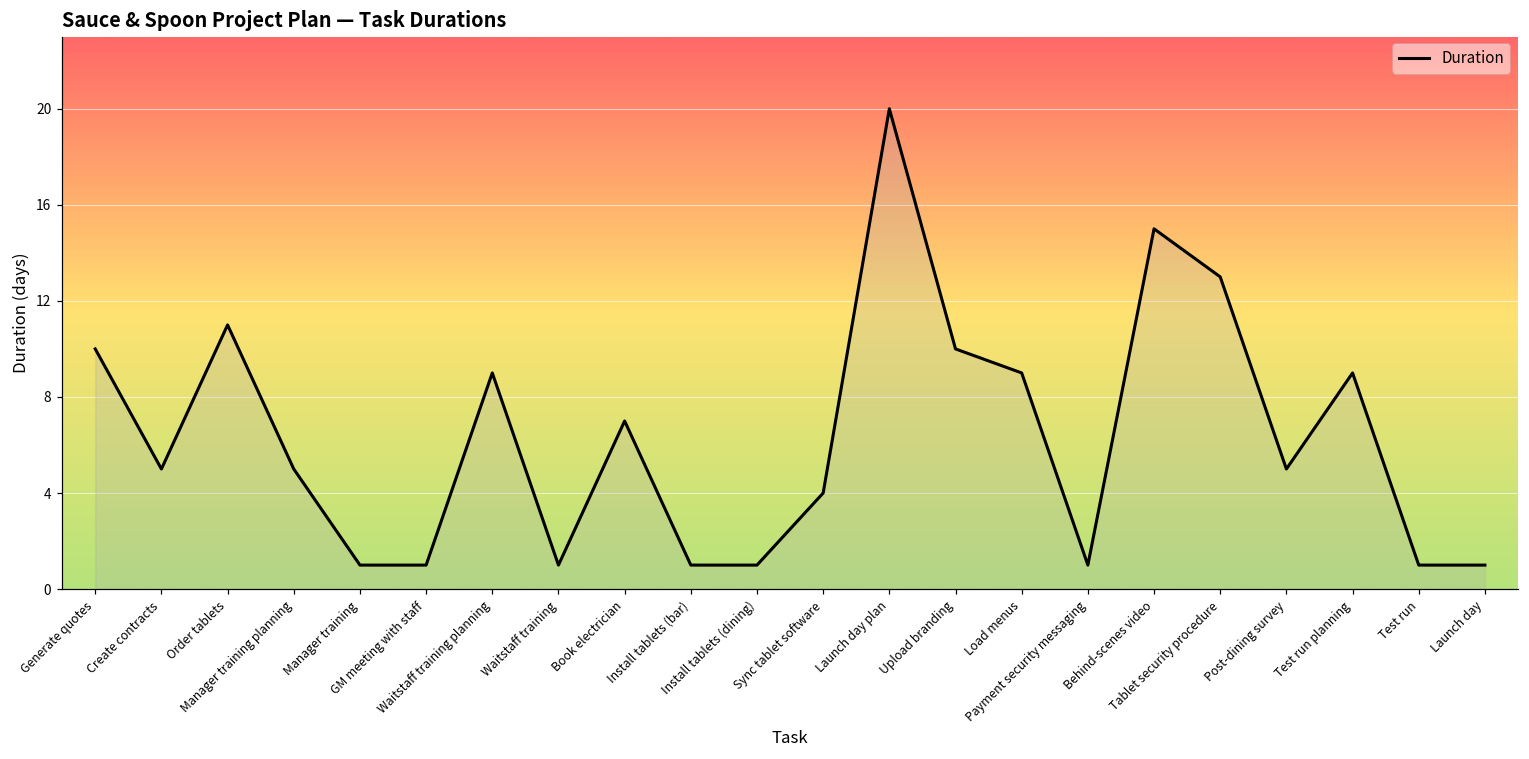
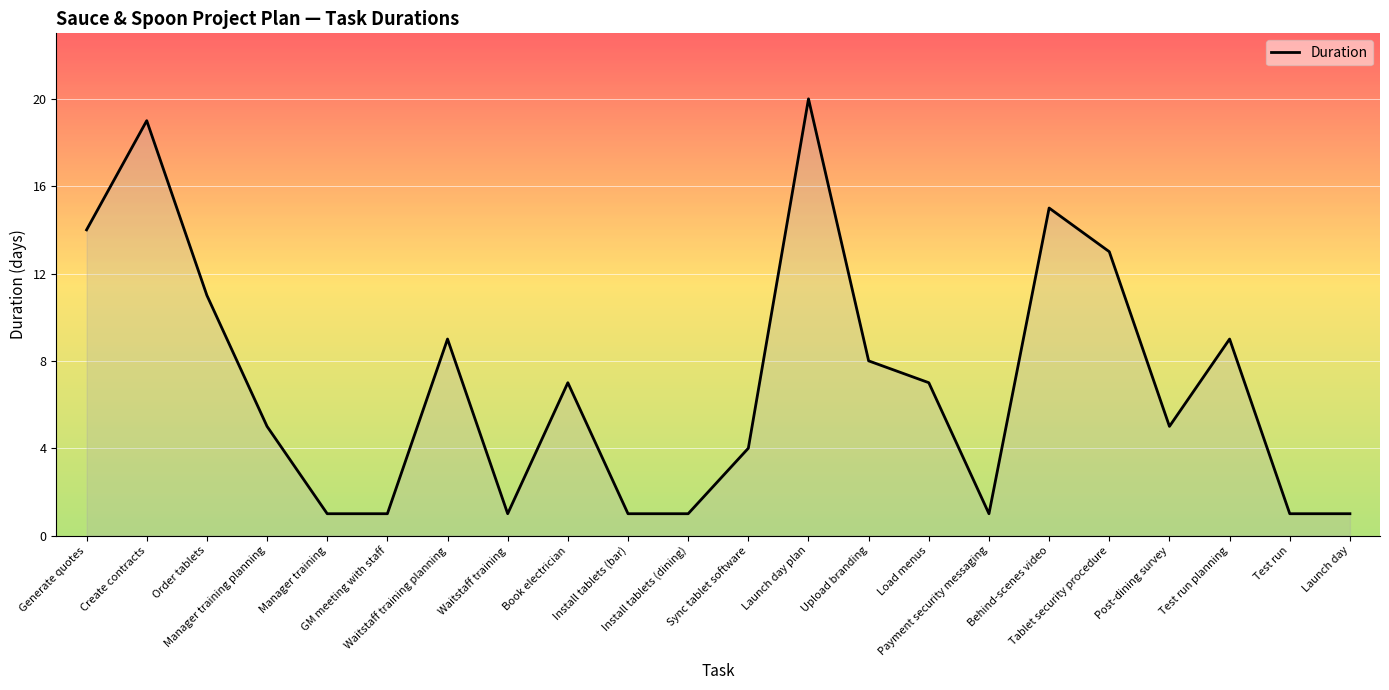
Generate quotes: 10 -> 14
Create contracts: 5 -> 19
Upload branding: 10 -> 8
Load menus: 9 -> 7
